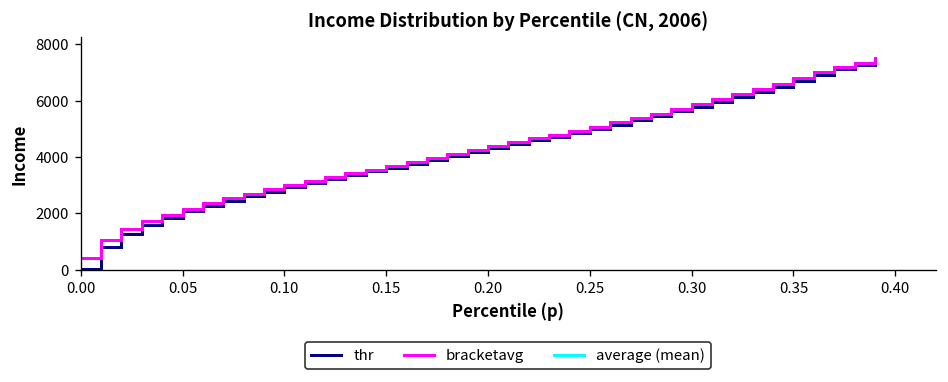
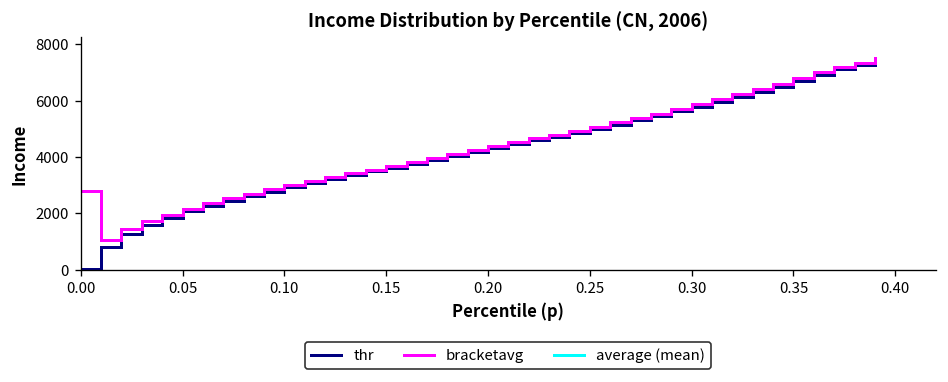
bracketavg, 0.00: 400 -> 2800
